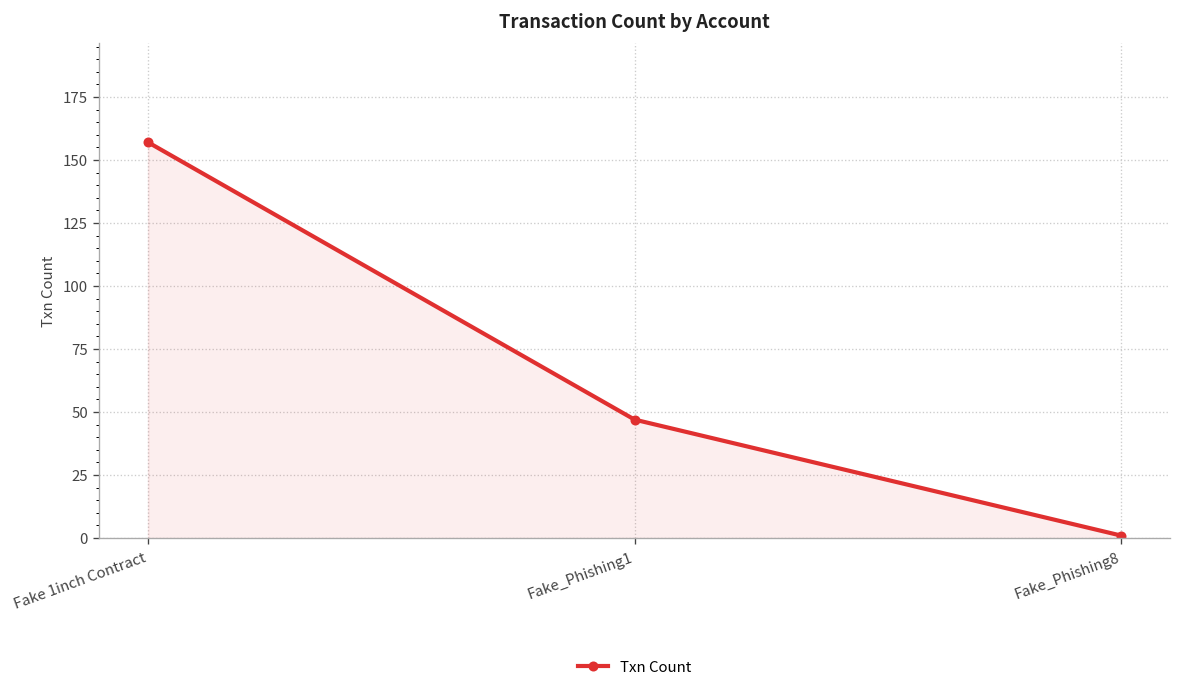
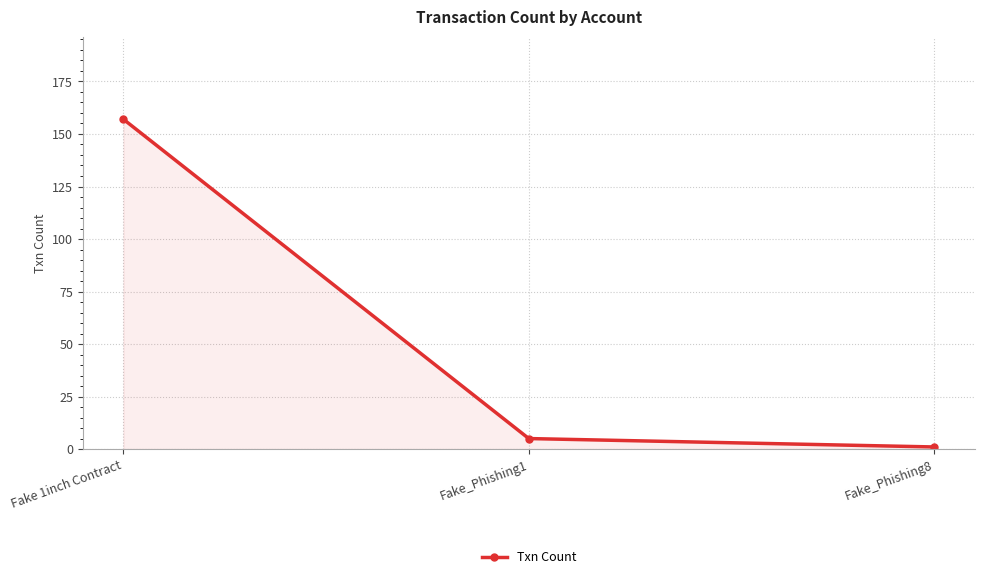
Fake_Phishing1: 47 -> 5
